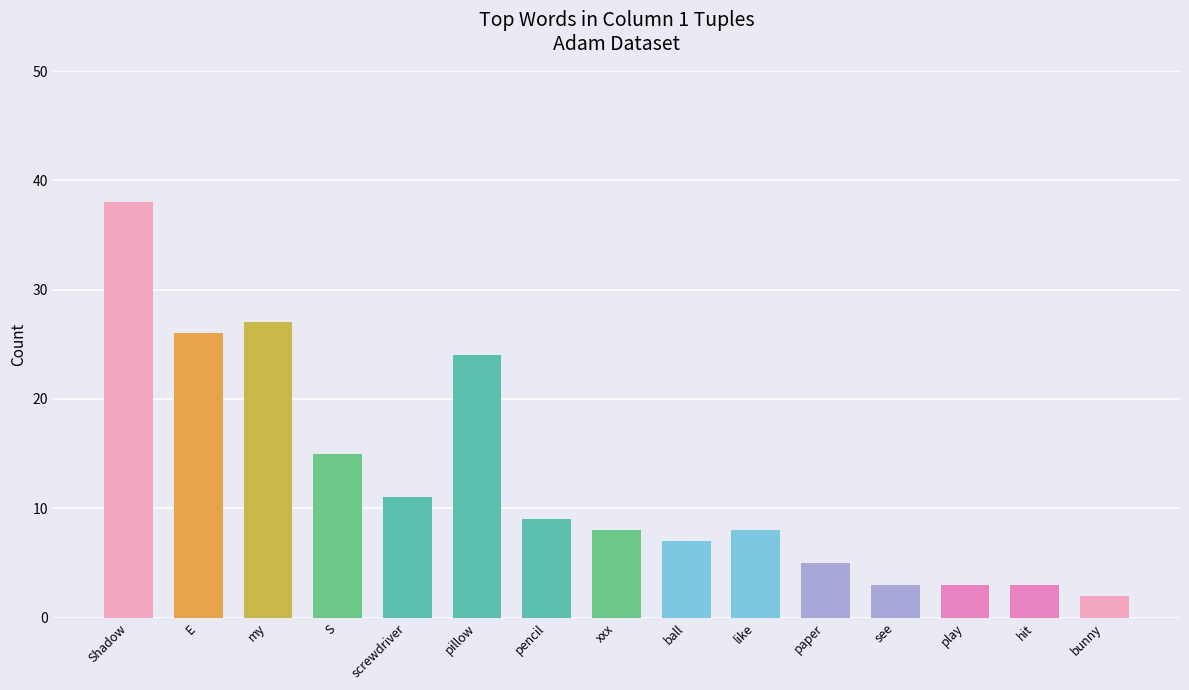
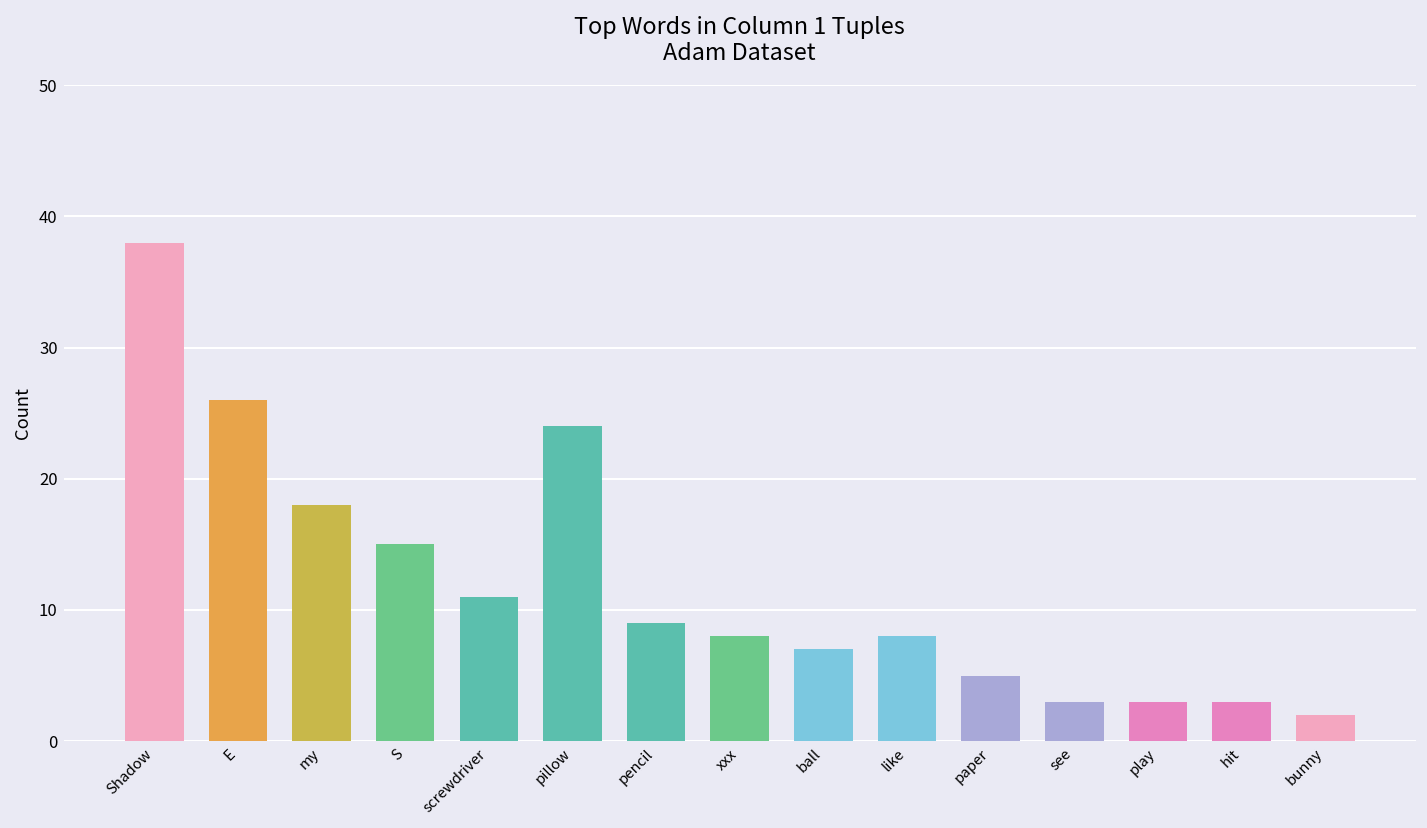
my: 27 -> 18
